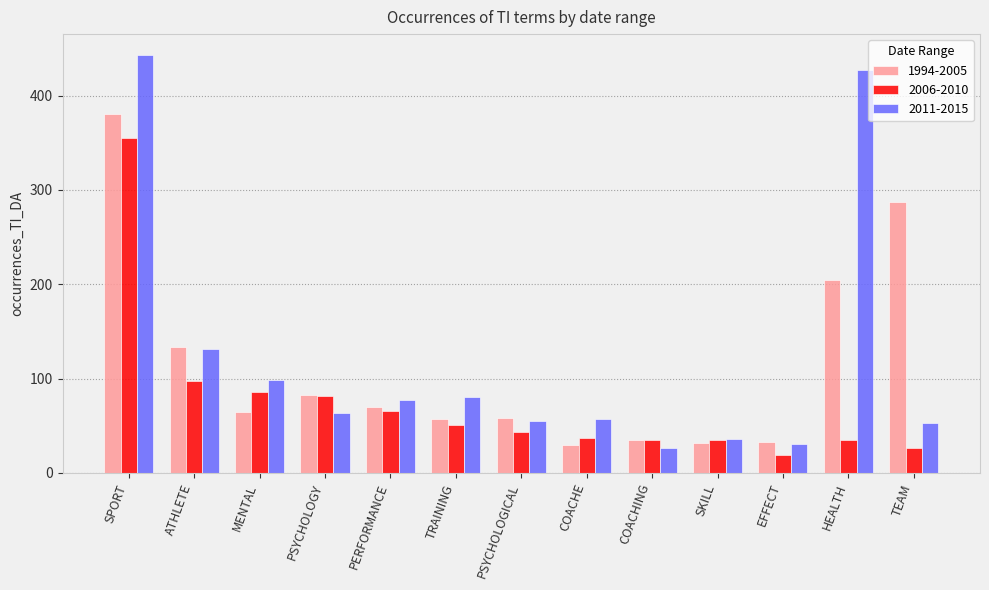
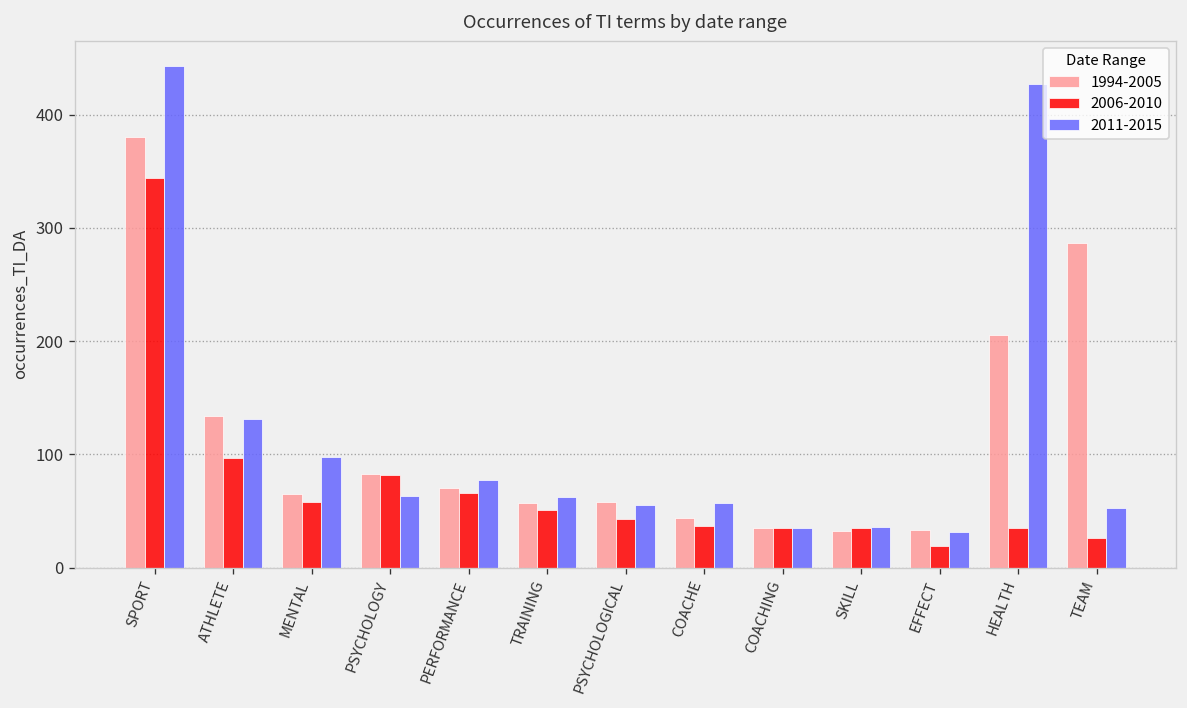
2006-2010, SPORT: 360 -> 340
2006-2010, MENTAL: 90 -> 60
2011-2015, TRAINING: 80 -> 60
1994-2005, COACHE: 30 -> 40
2011-2015, COACHING: 30 -> 40
